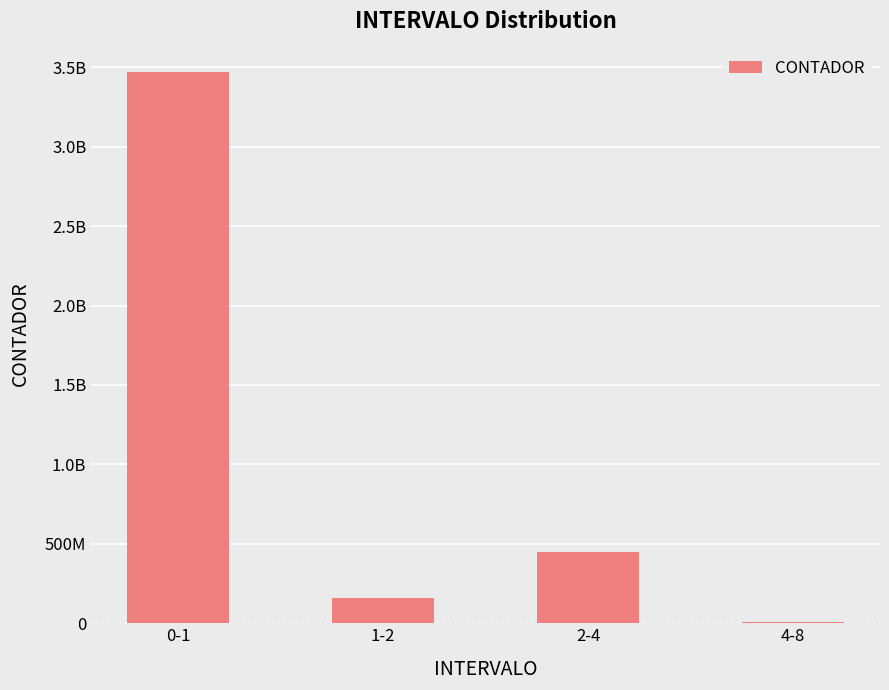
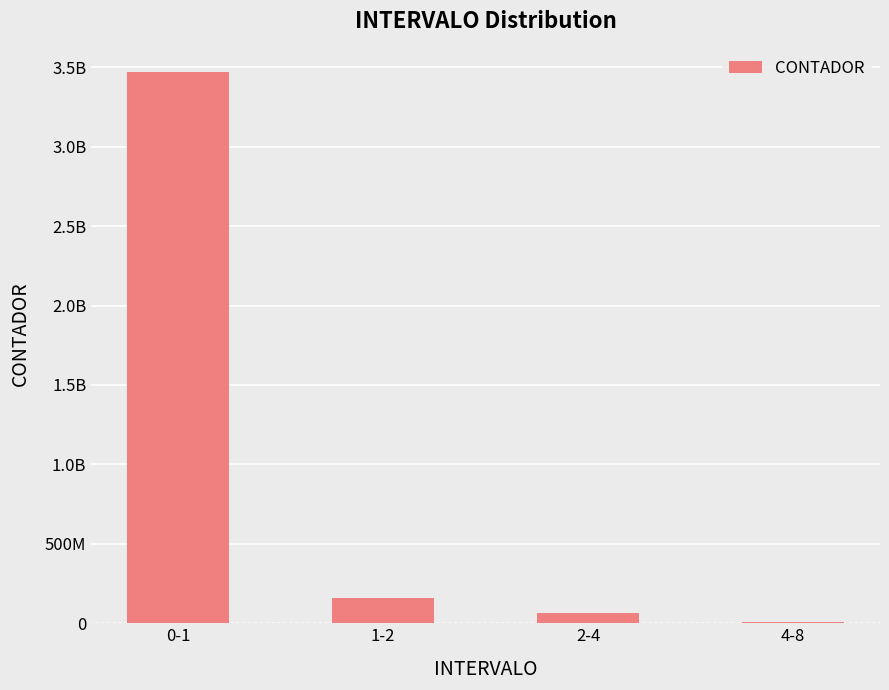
2-4: 450000000 -> 70000000
